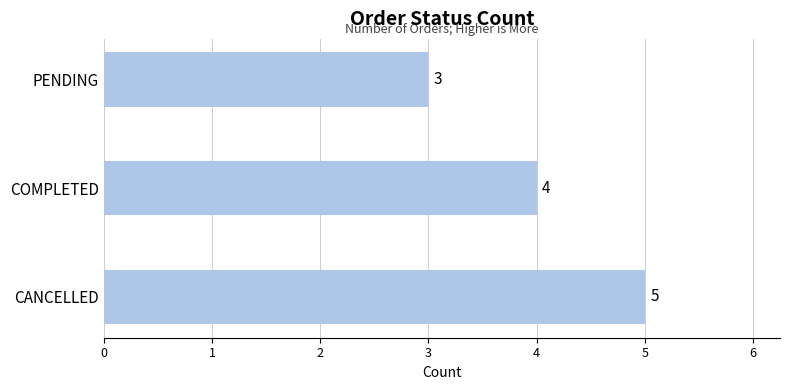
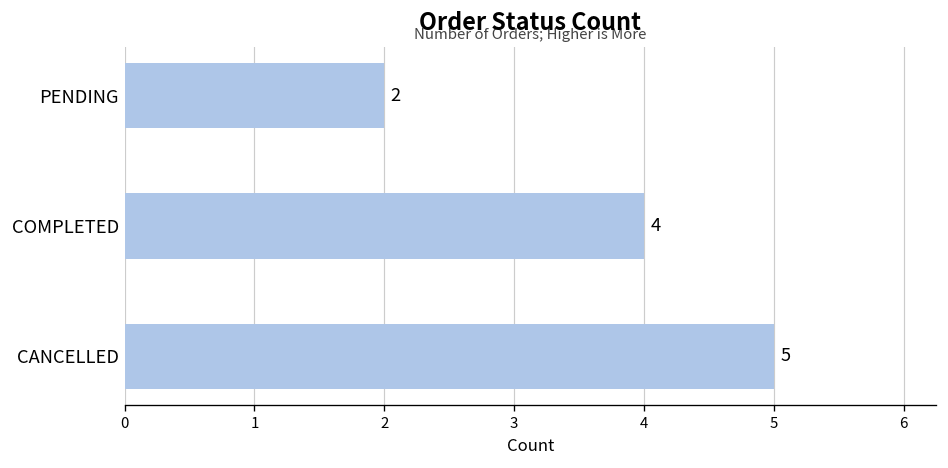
PENDING: 3 -> 2
